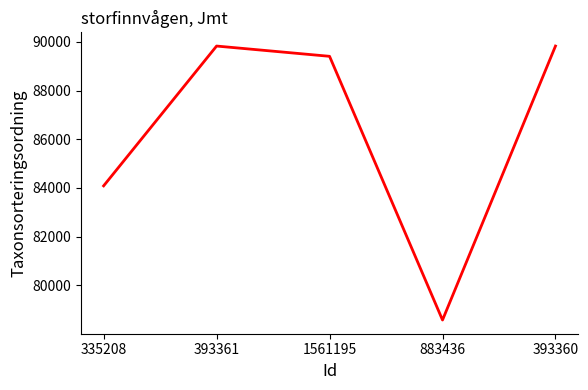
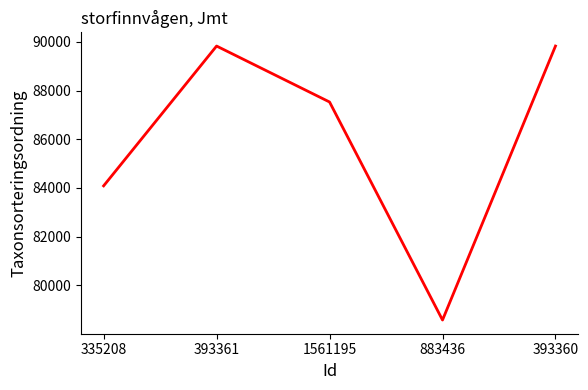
1561195: 89400 -> 87500
